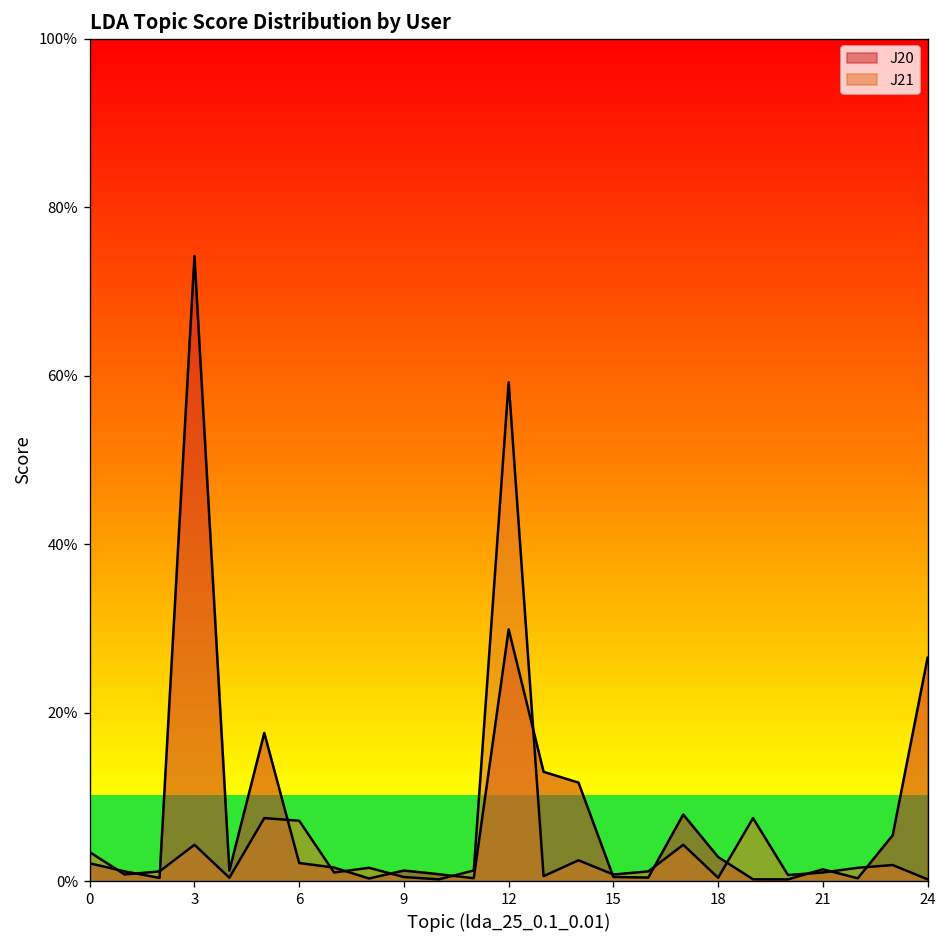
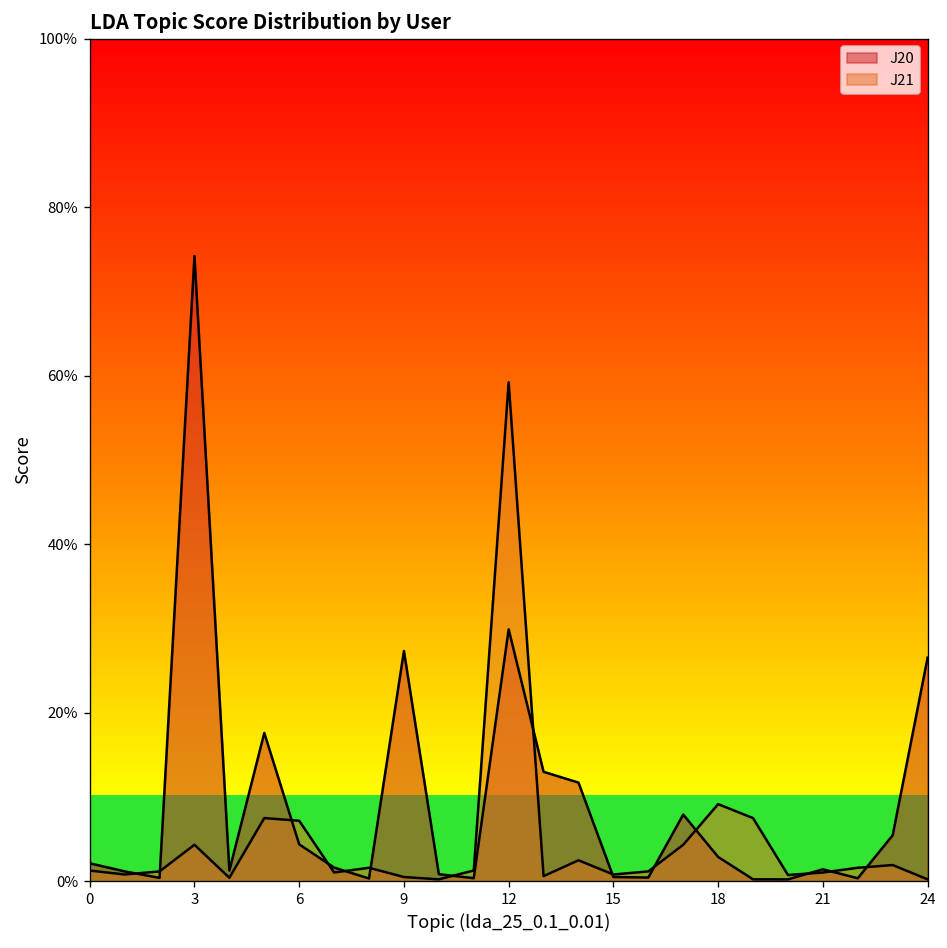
J21, 0: 3% -> 1%
J20, 6: 2% -> 4%
J20, 9: 1% -> 27%
J21, 18: 0% -> 9%
